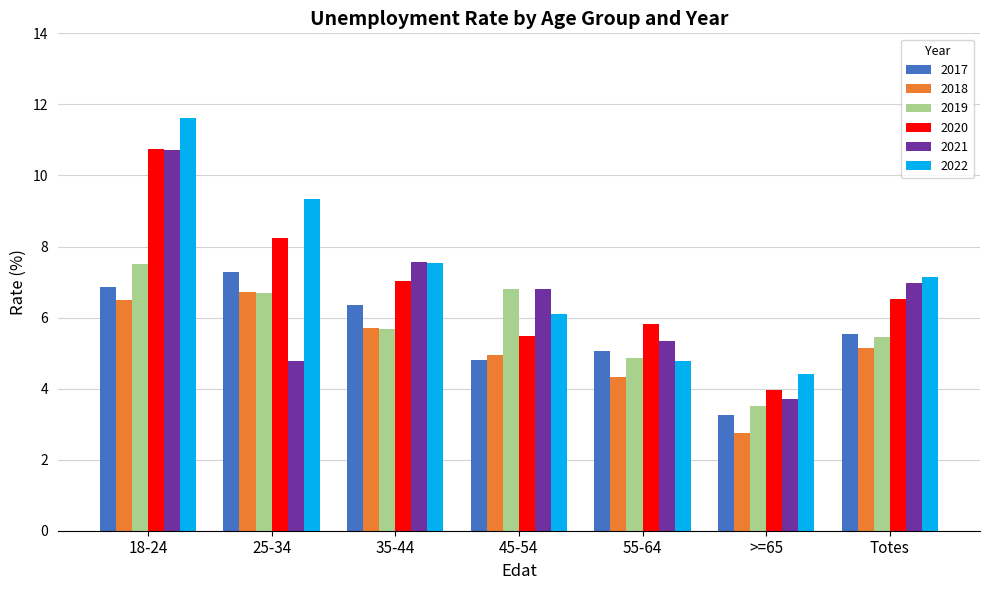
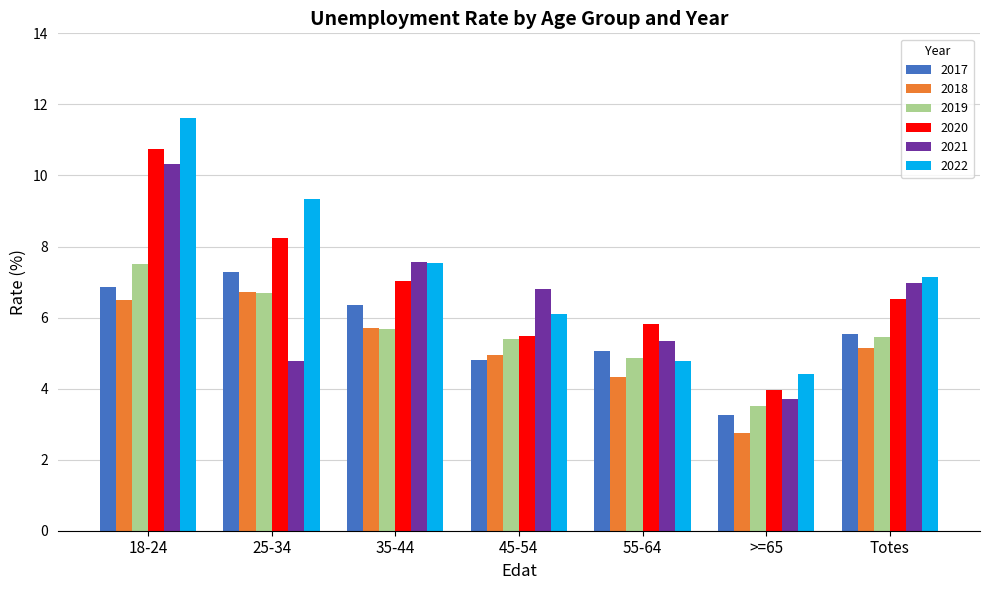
2021, 18-24: 10.7 -> 10.3
2019, 45-54: 6.8 -> 5.4
